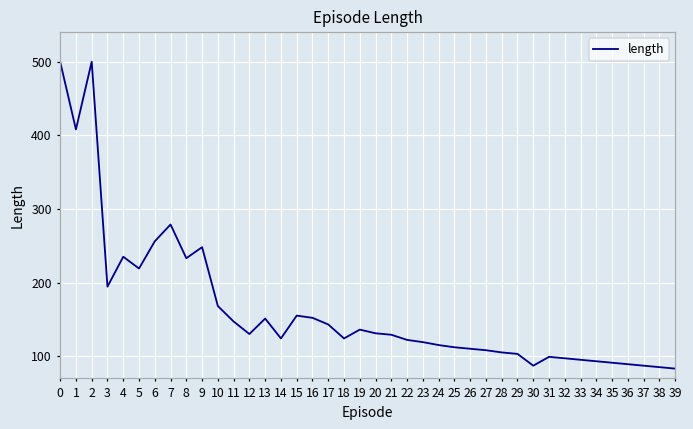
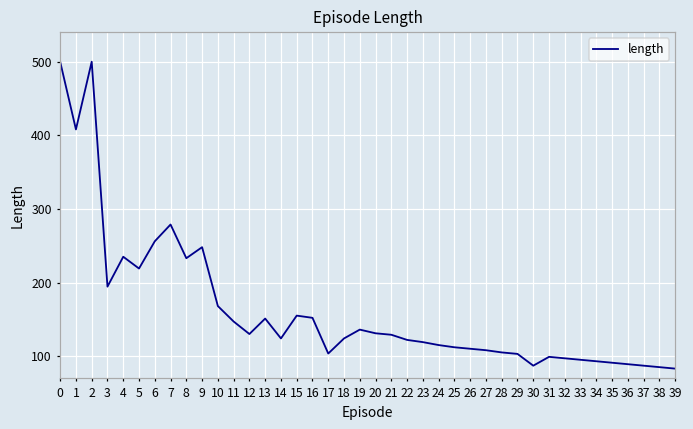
17: 140 -> 100
